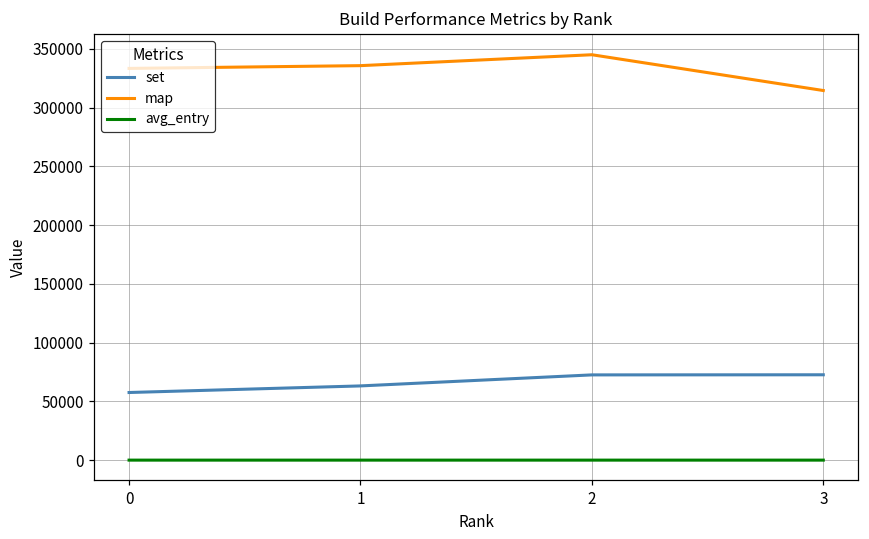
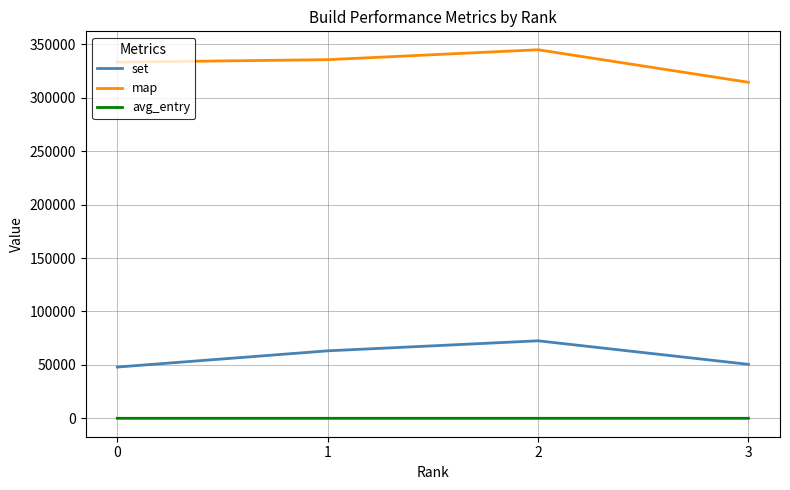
set, 0: 58000 -> 48000
set, 3: 73000 -> 51000
